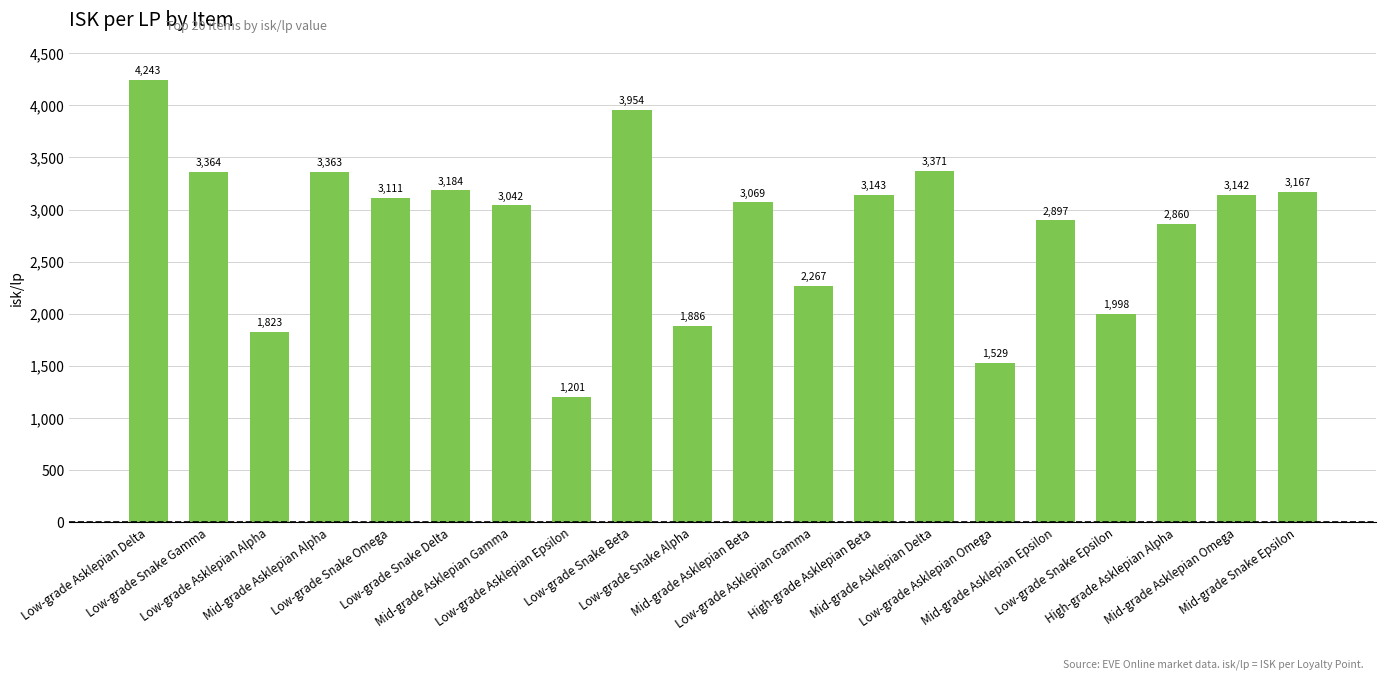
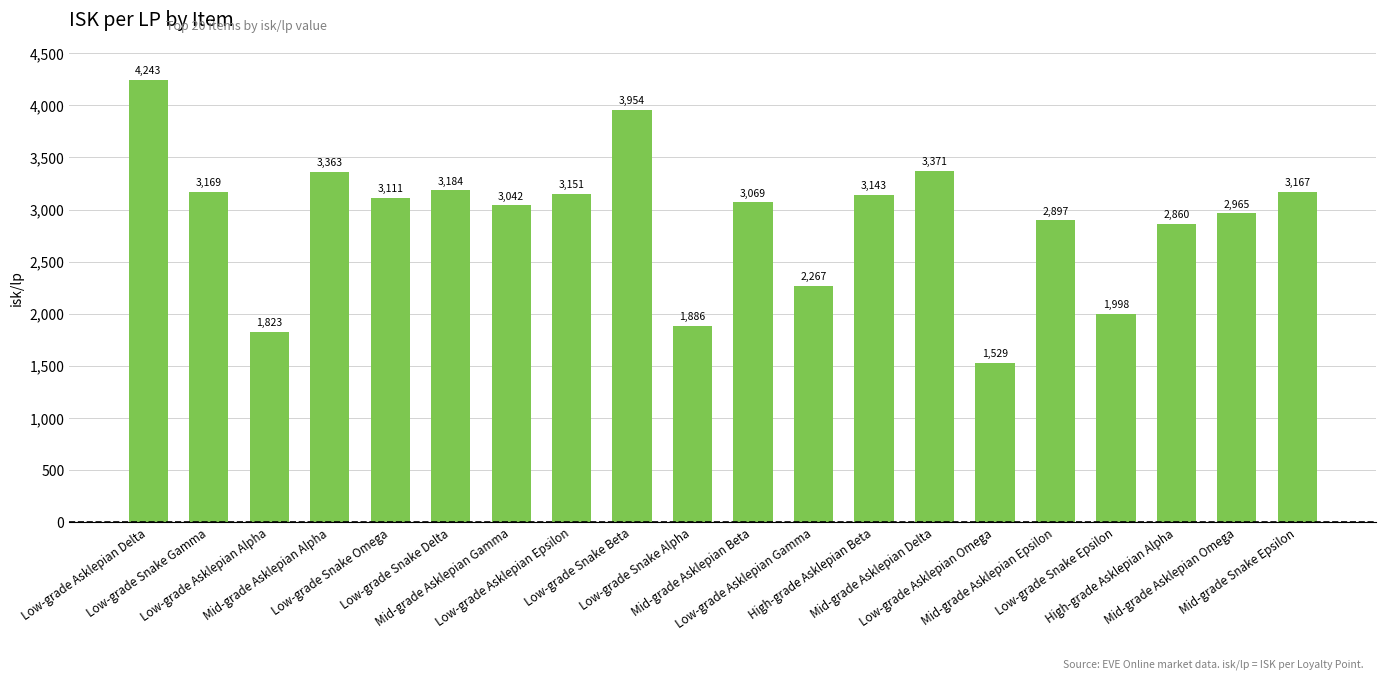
Low-grade Snake Gamma: 3,364 -> 3,169
Low-grade Asklepian Epsilon: 1,201 -> 3,151
Mid-grade Asklepian Omega: 3,142 -> 2,965
